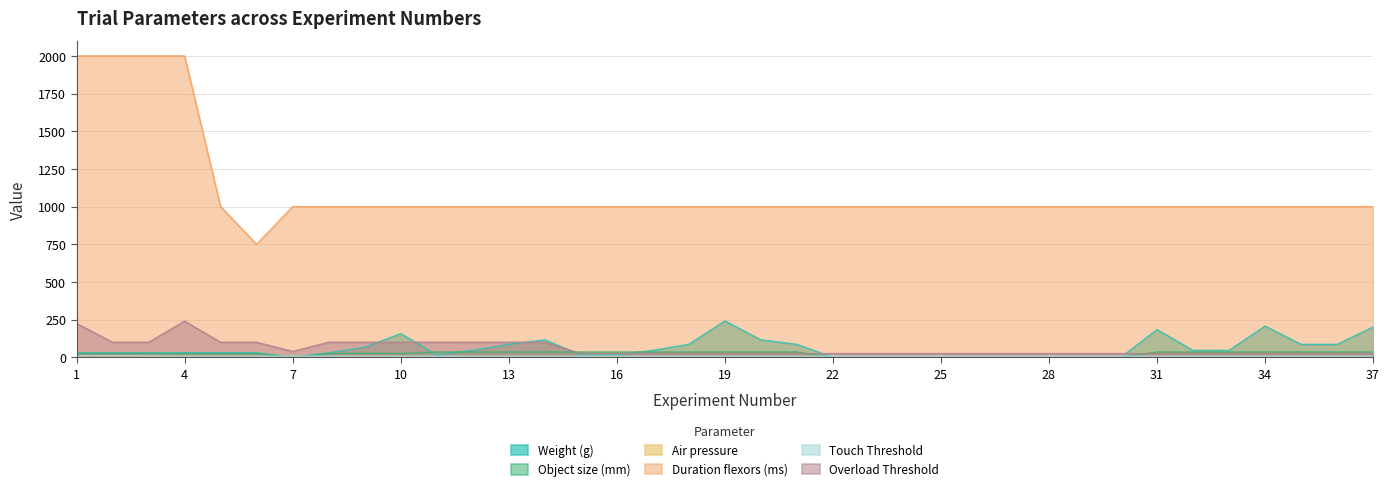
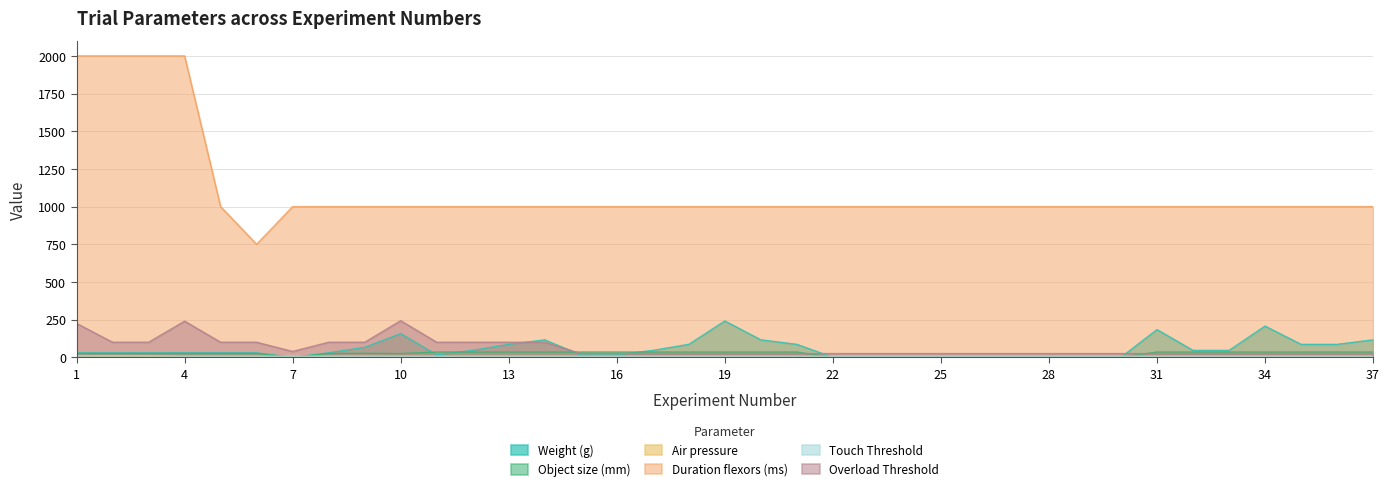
Overload Threshold, 10: 100 -> 240
Weight (g), 37: 200 -> 120
